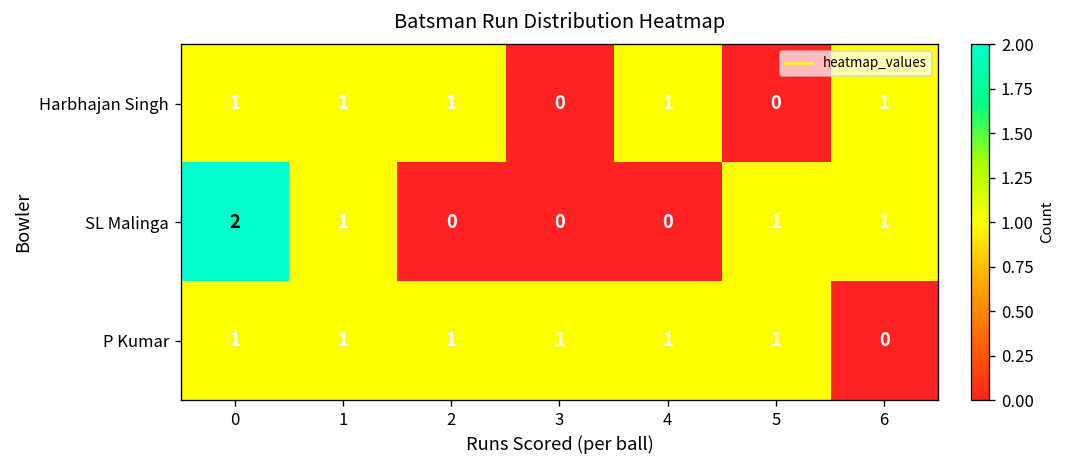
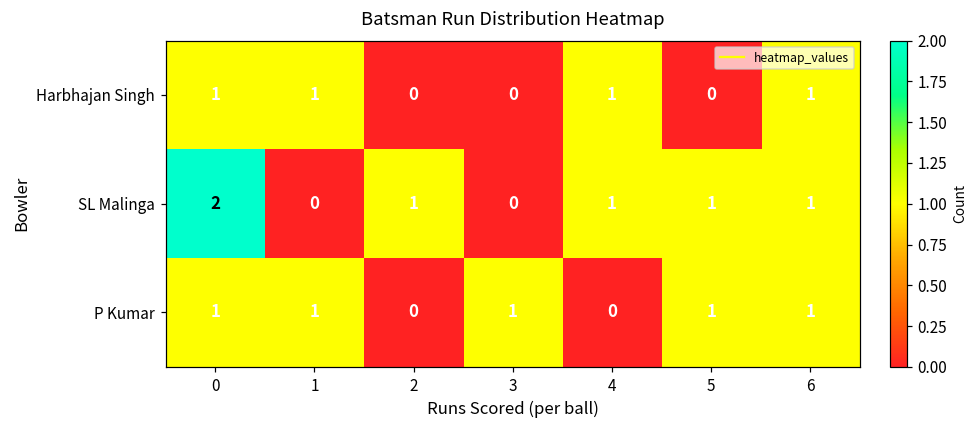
Harbhajan Singh, 2: 1 -> 0
SL Malinga, 1: 1 -> 0
SL Malinga, 2: 0 -> 1
SL Malinga, 4: 0 -> 1
P Kumar, 2: 1 -> 0
P Kumar, 4: 1 -> 0
P Kumar, 6: 0 -> 1
